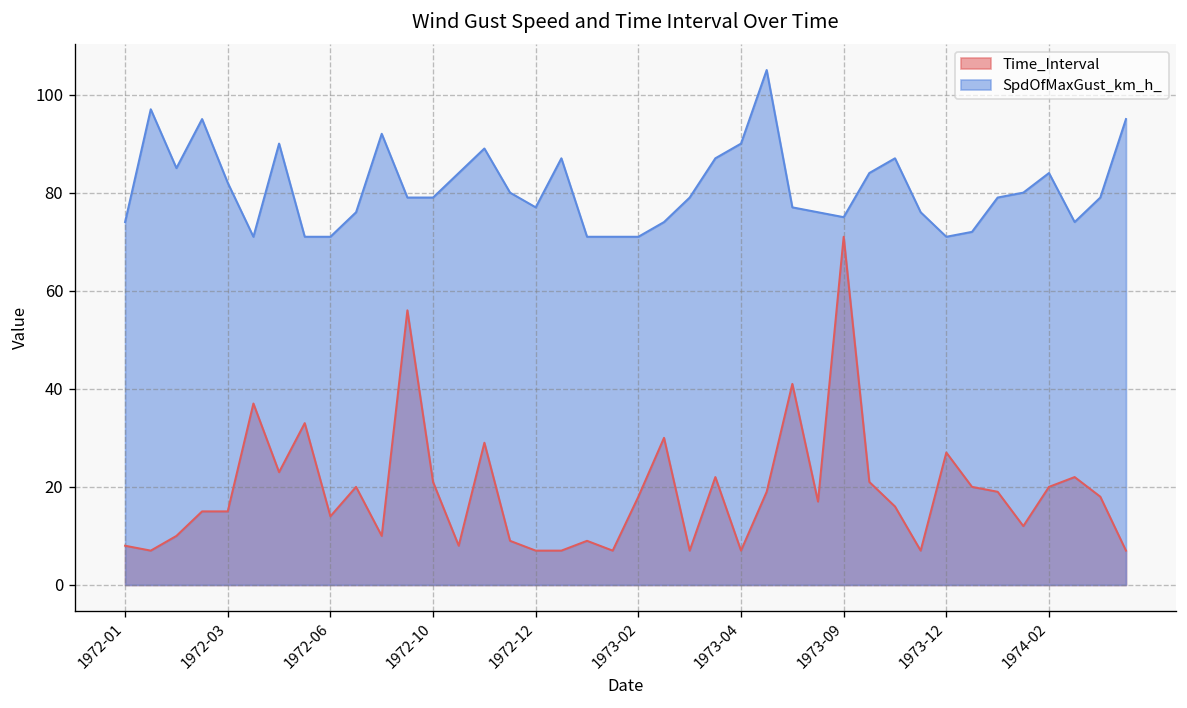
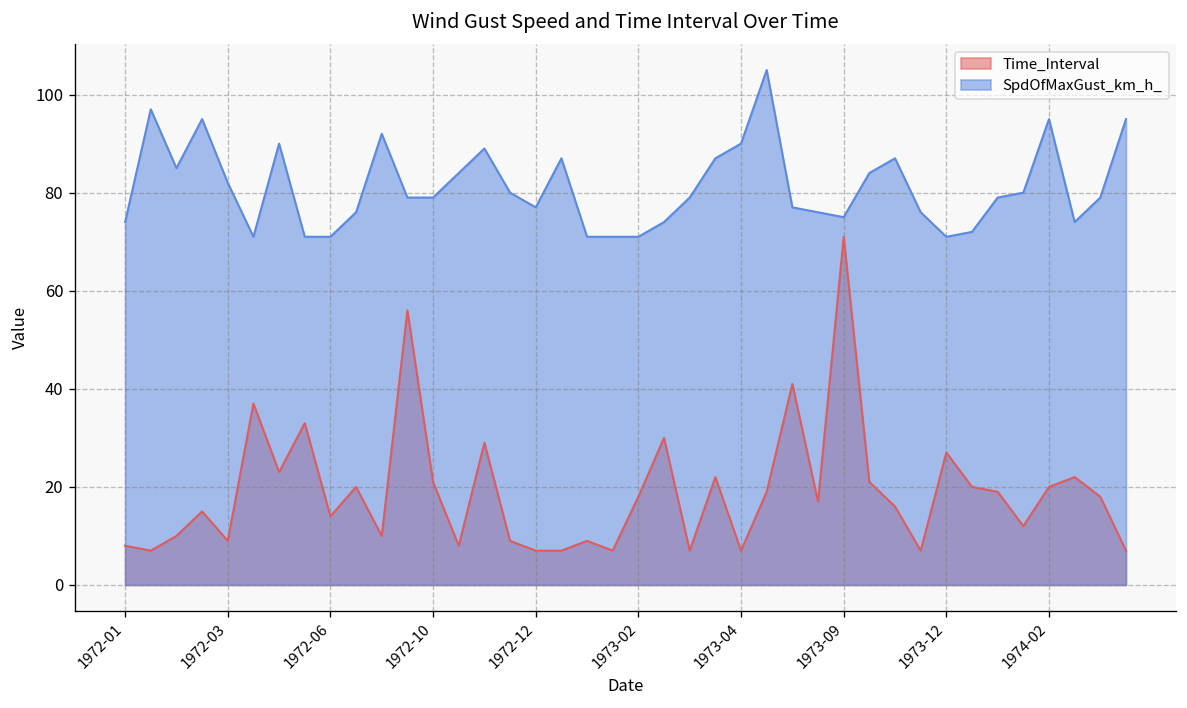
Time_Interval, 1972-03: 15 -> 9
SpdOfMaxGust_km_h_, 1974-02: 84 -> 95
